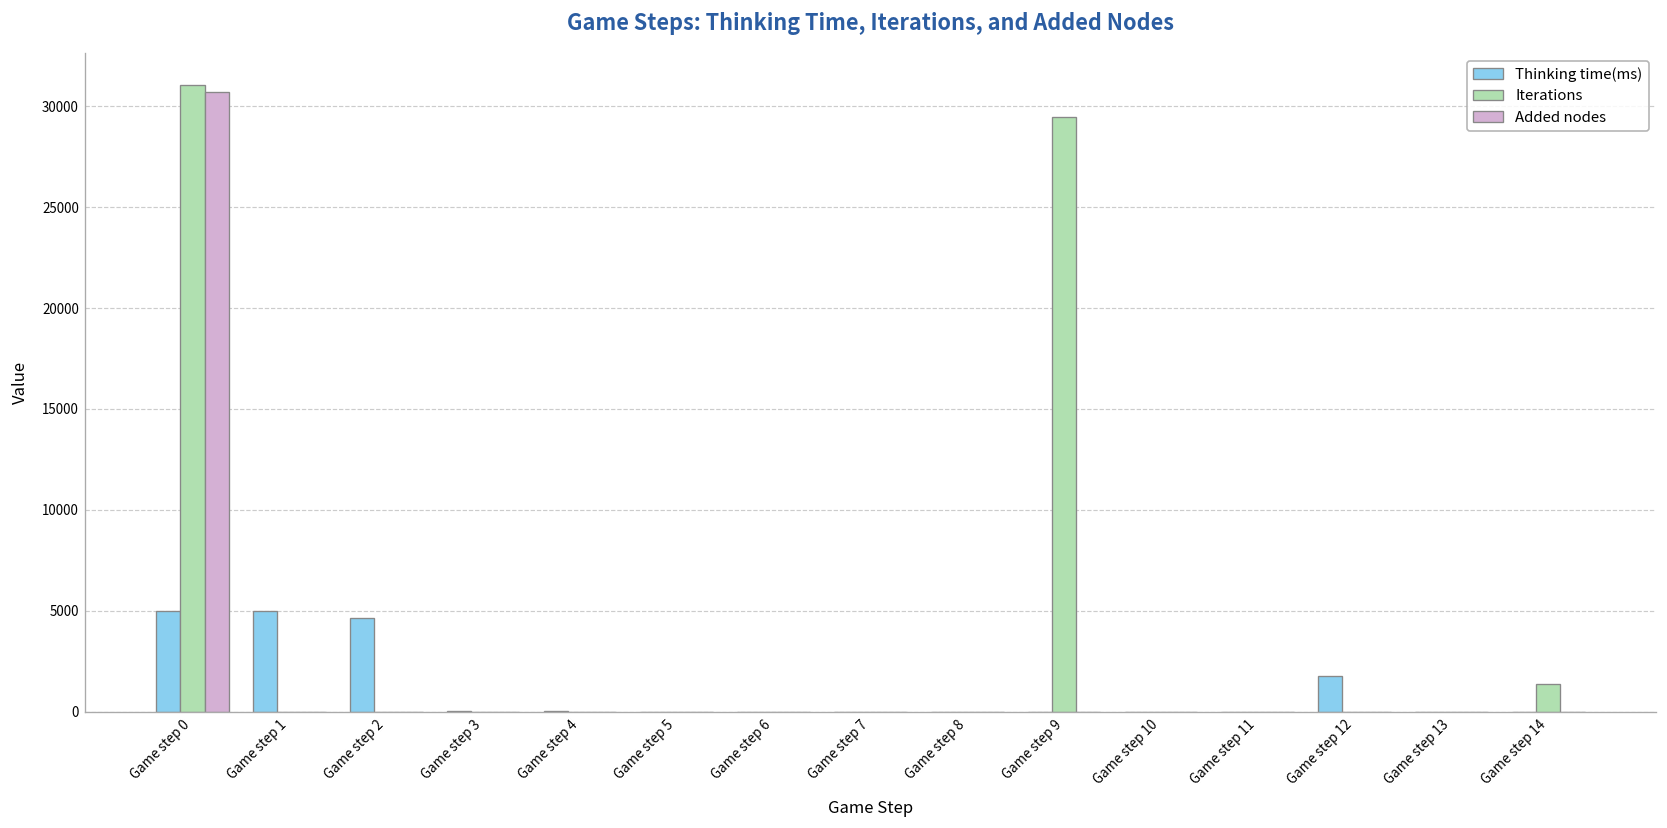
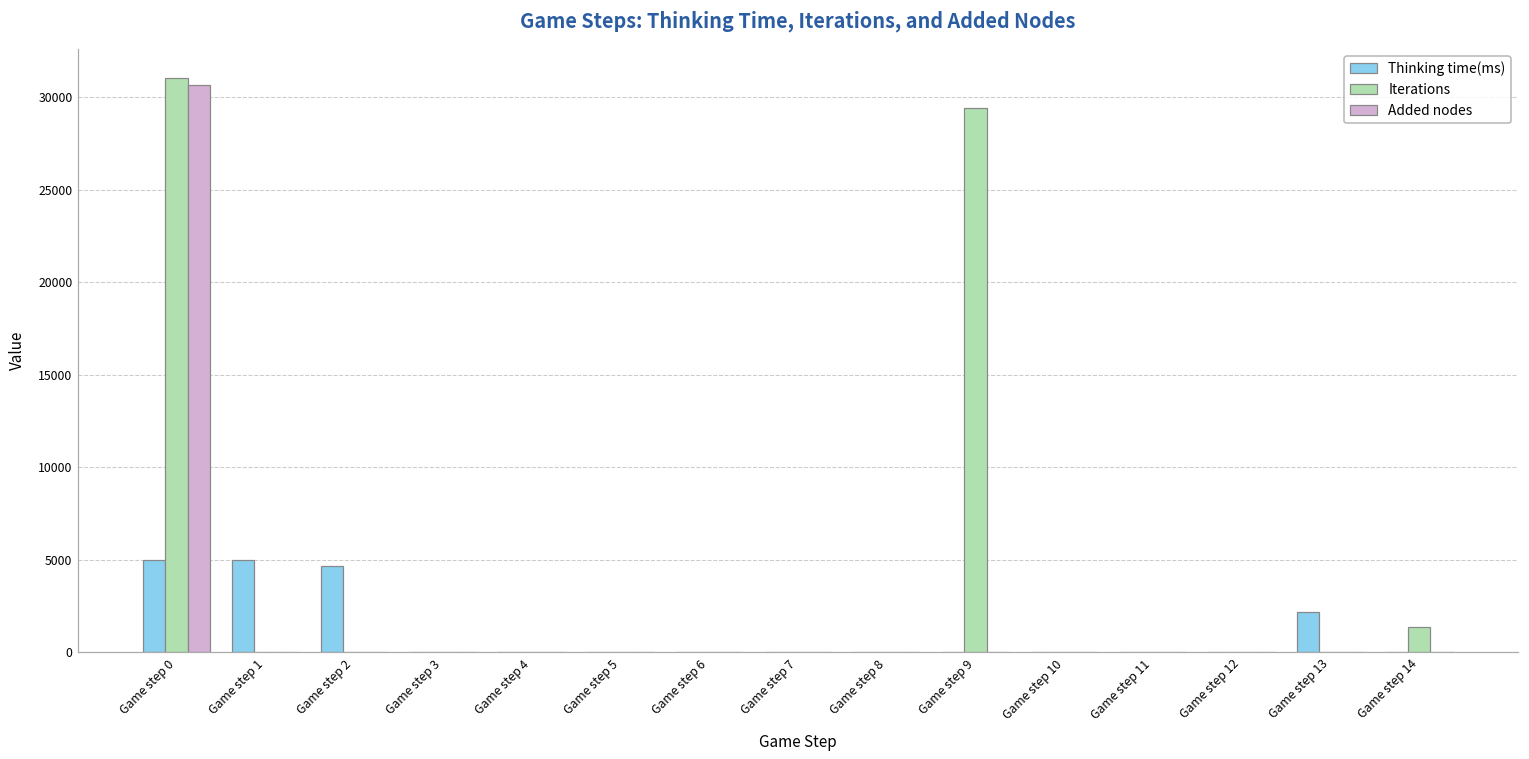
Thinking time(ms), Game step 12: 1800 -> 0
Thinking time(ms), Game step 13: 0 -> 2200
